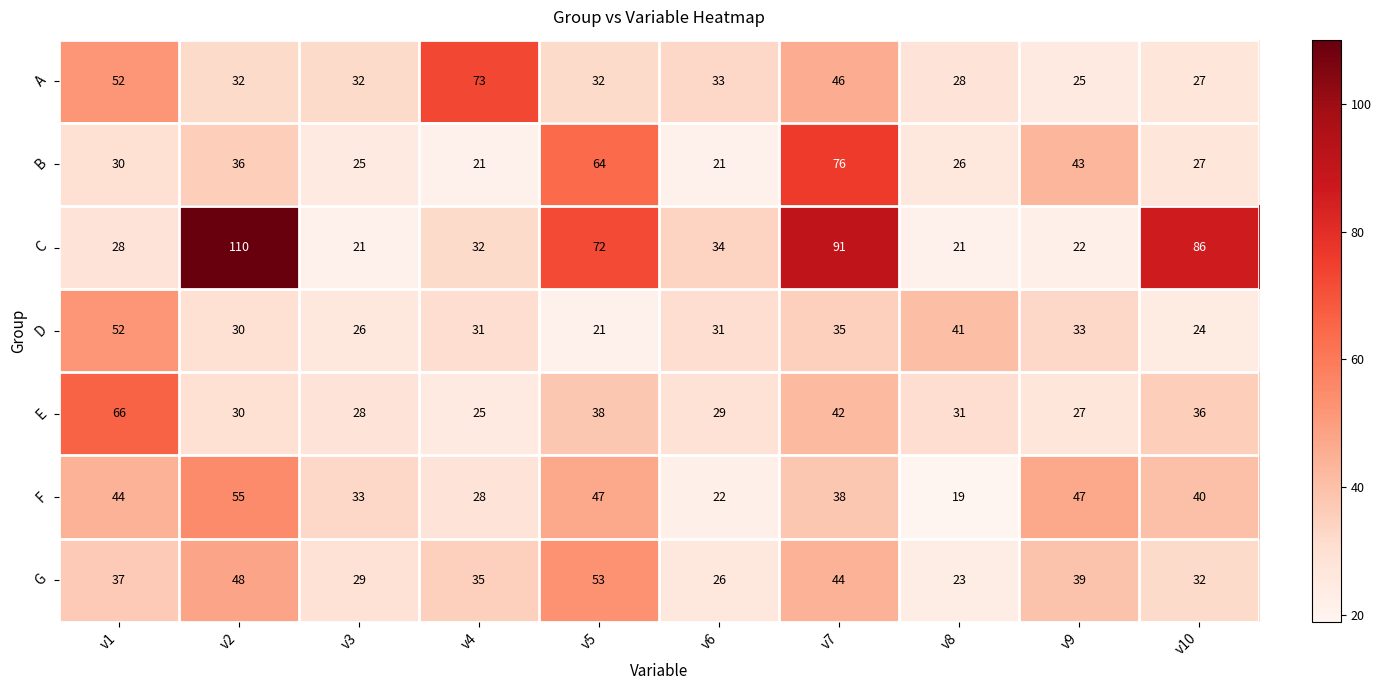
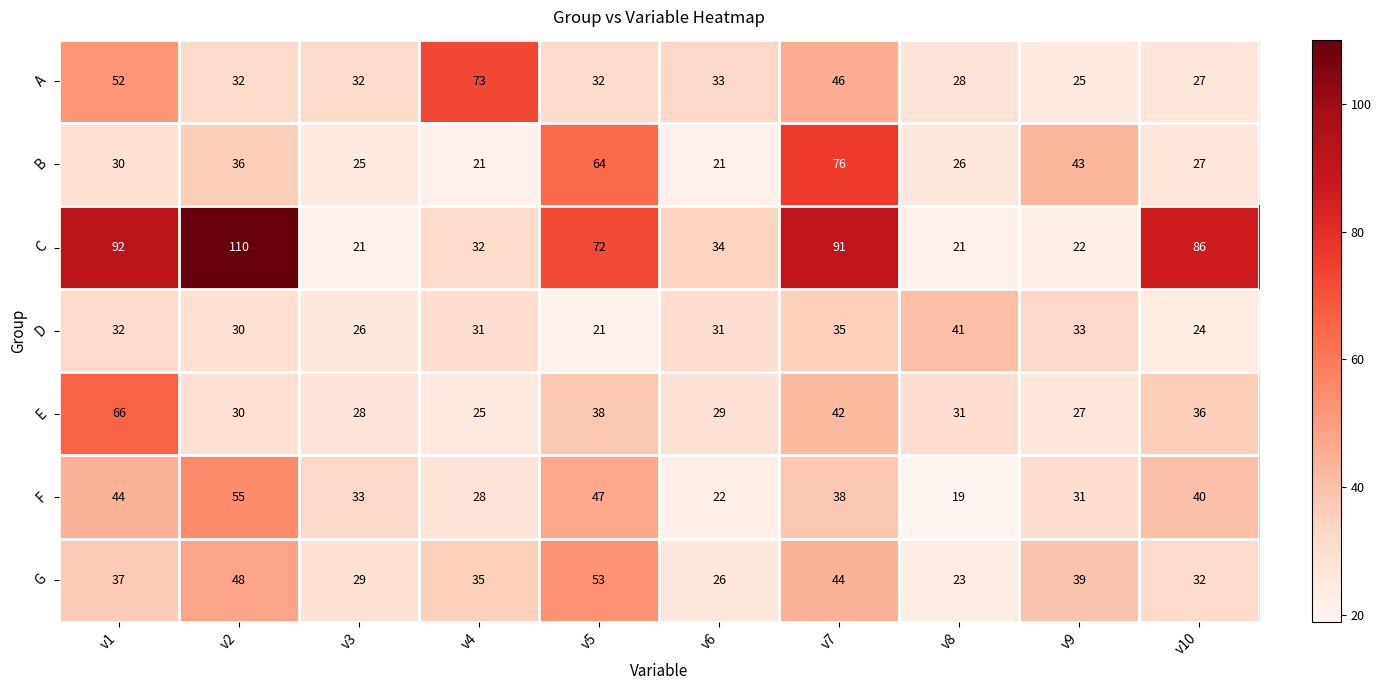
C, v1: 28 -> 92
D, v1: 52 -> 32
F, v9: 47 -> 31
